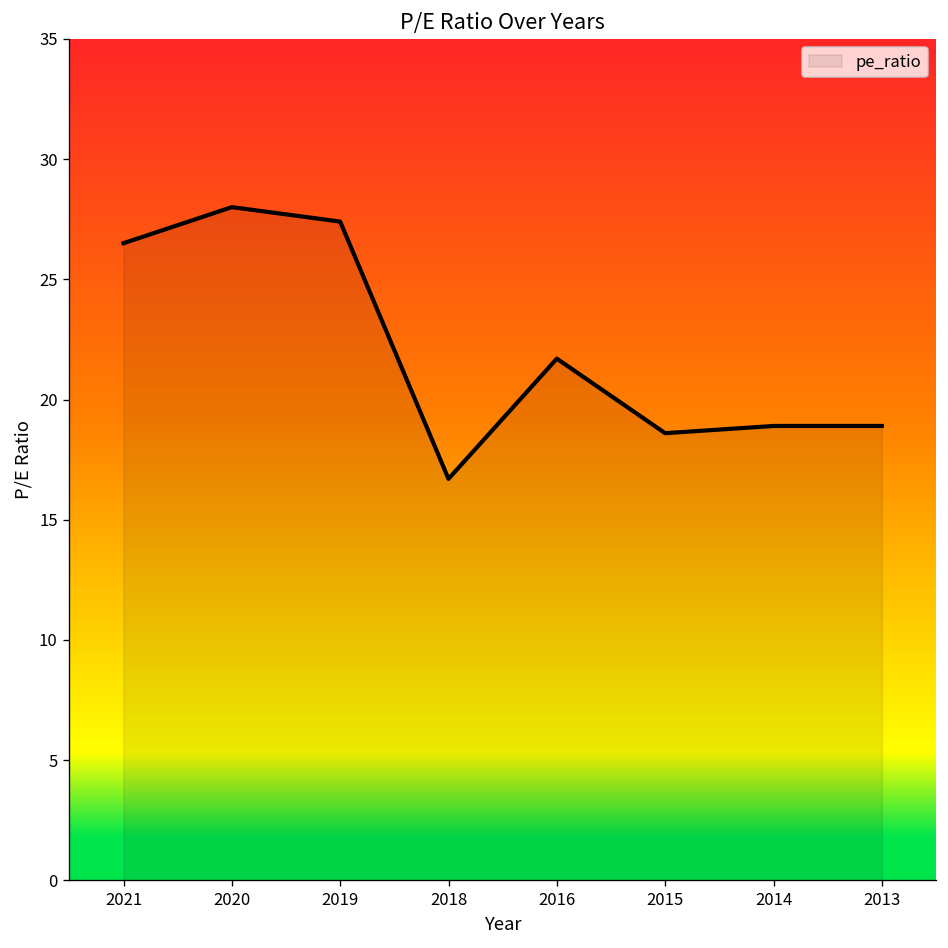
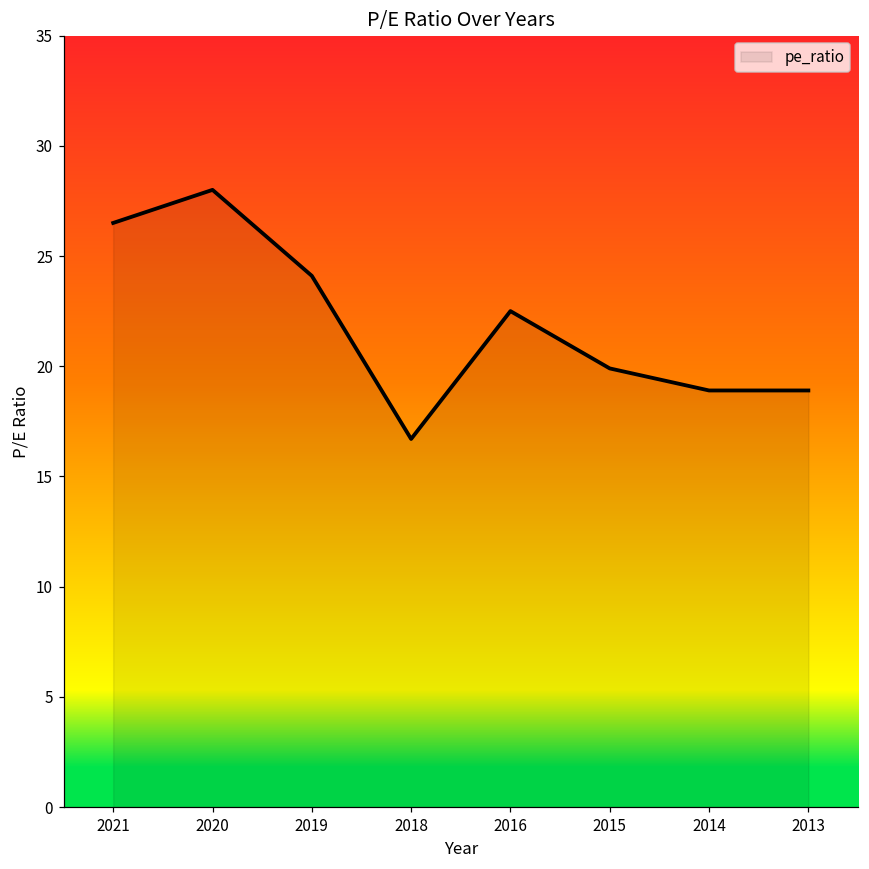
2019: 27.4 -> 24.1
2016: 21.7 -> 22.5
2015: 18.6 -> 19.9
